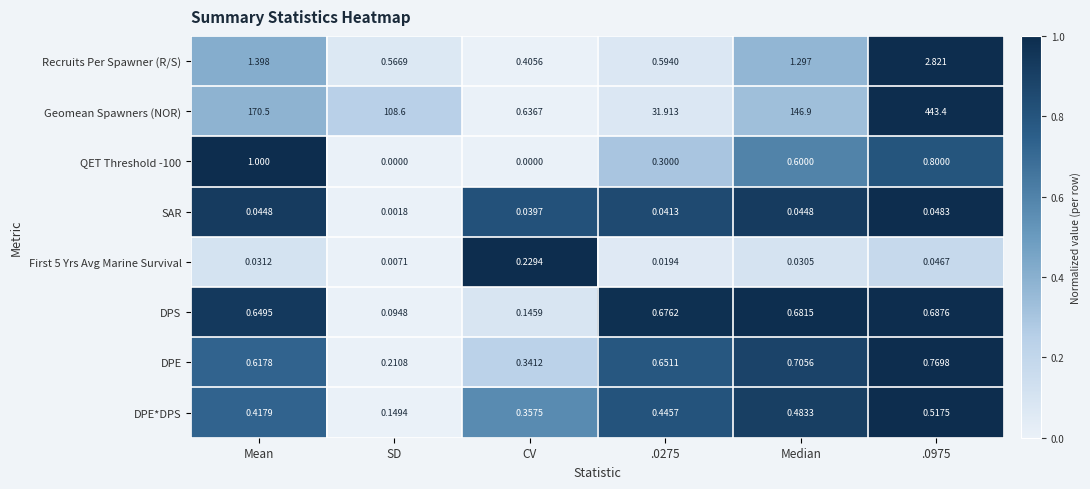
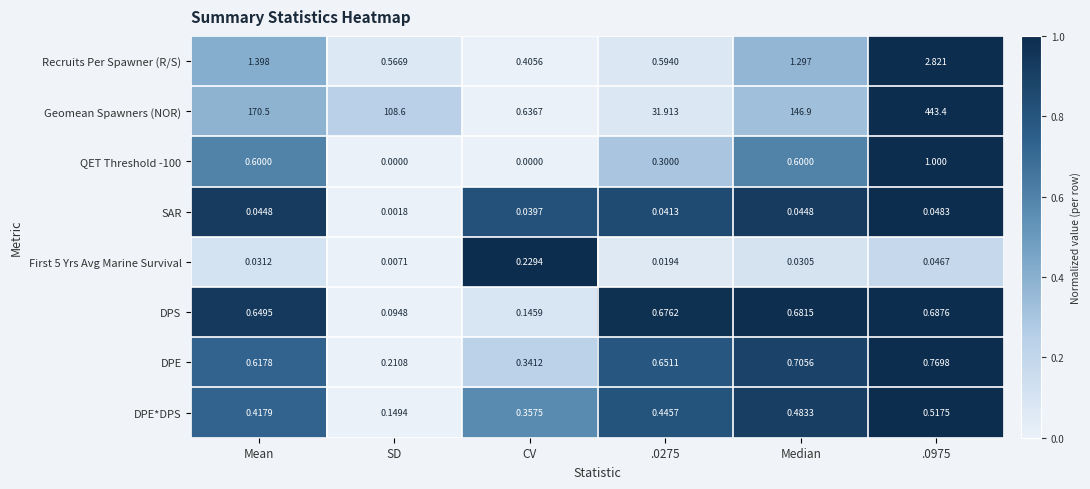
QET Threshold -100, Mean: 1.000 -> 0.6000
QET Threshold -100, .0975: 0.8000 -> 1.000
